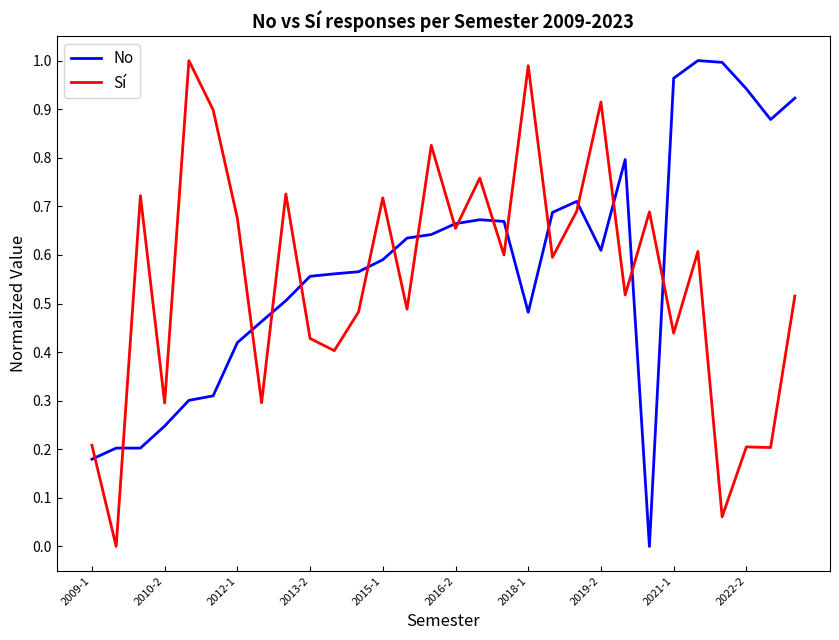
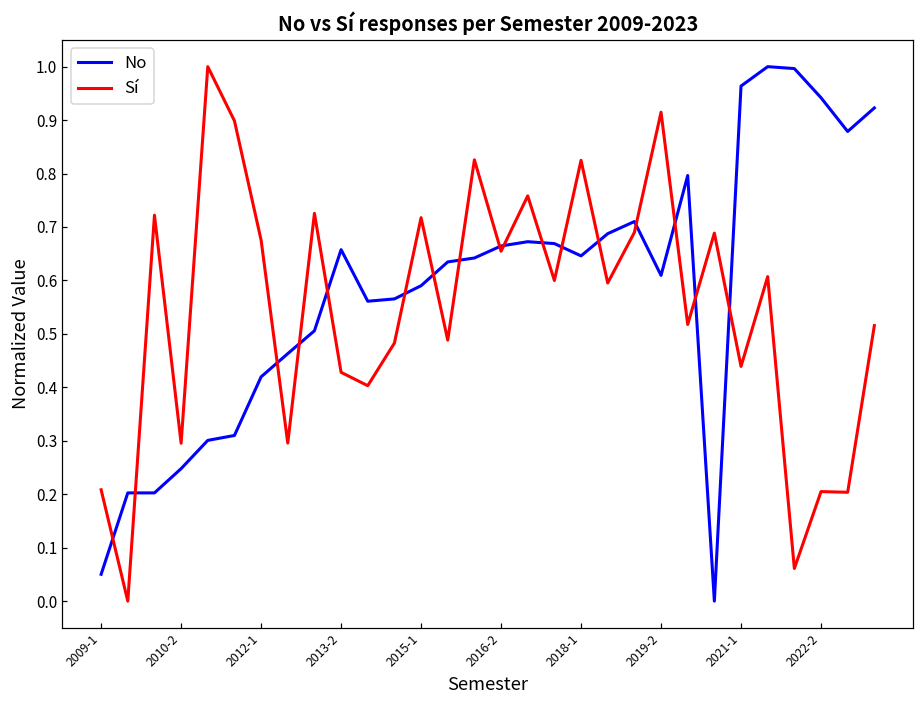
No, 2009-1: 0.18 -> 0.05
No, 2013-2: 0.56 -> 0.66
No, 2018-1: 0.48 -> 0.65
Sí, 2018-1: 0.99 -> 0.82
